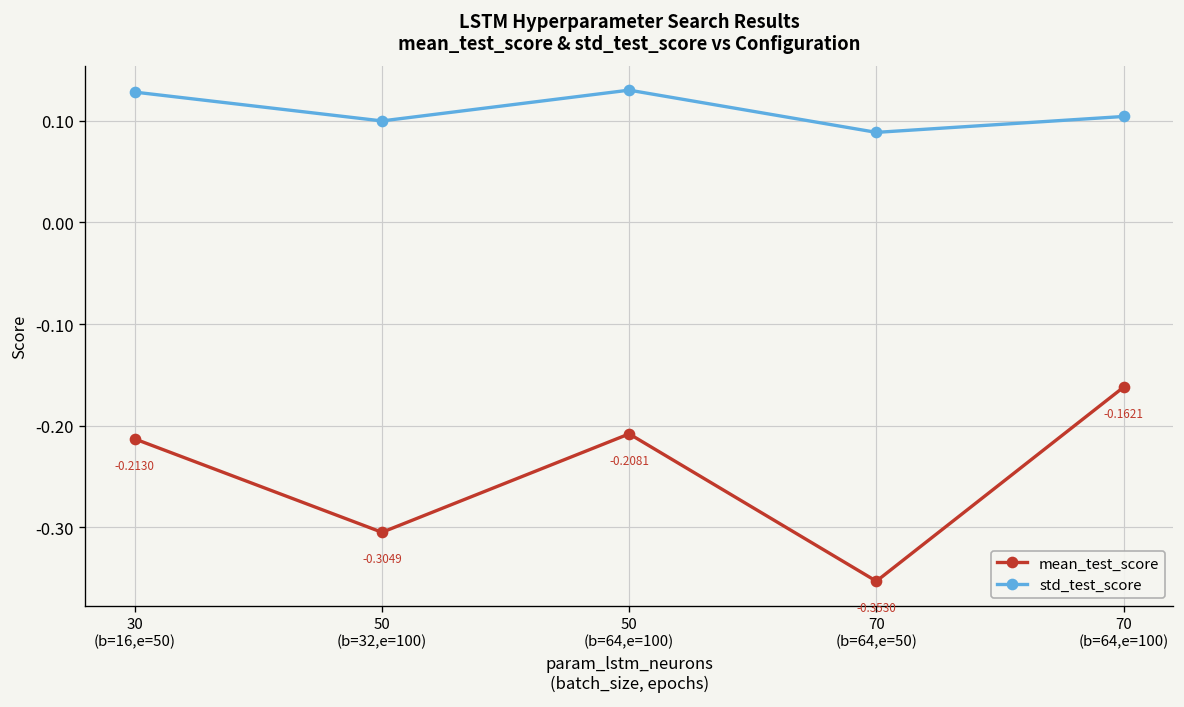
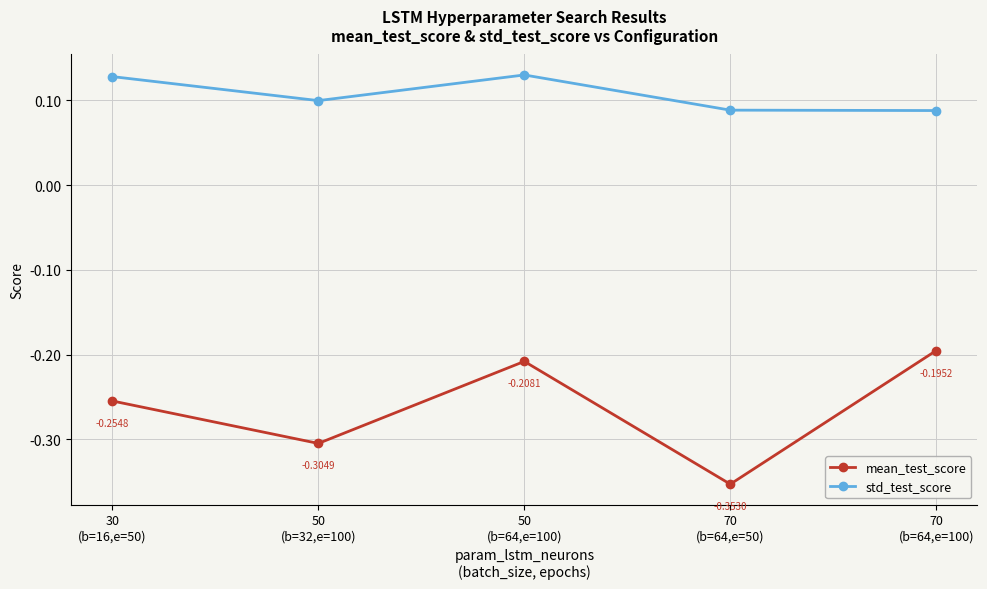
mean_test_score, 30 (b=16,e=50): -0.2130 -> -0.2548
mean_test_score, 70 (b=64,e=100): -0.1621 -> -0.1952
std_test_score, 70 (b=64,e=100): 0.10 -> 0.09
